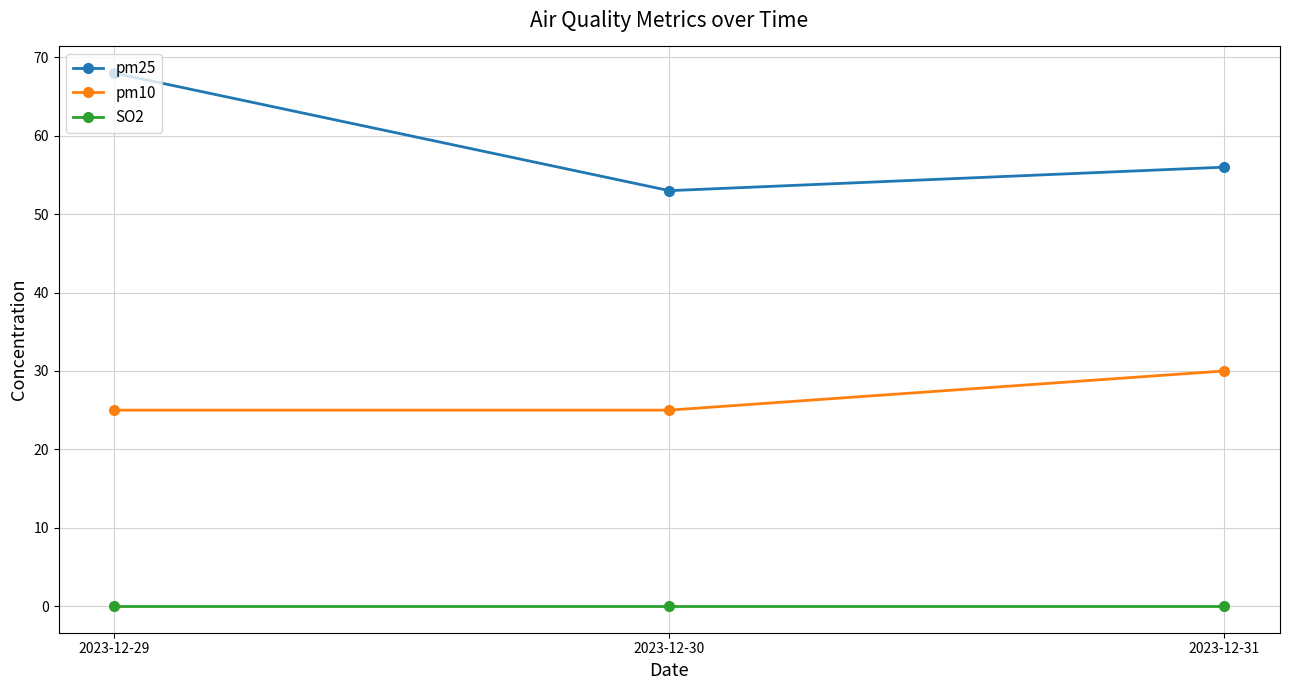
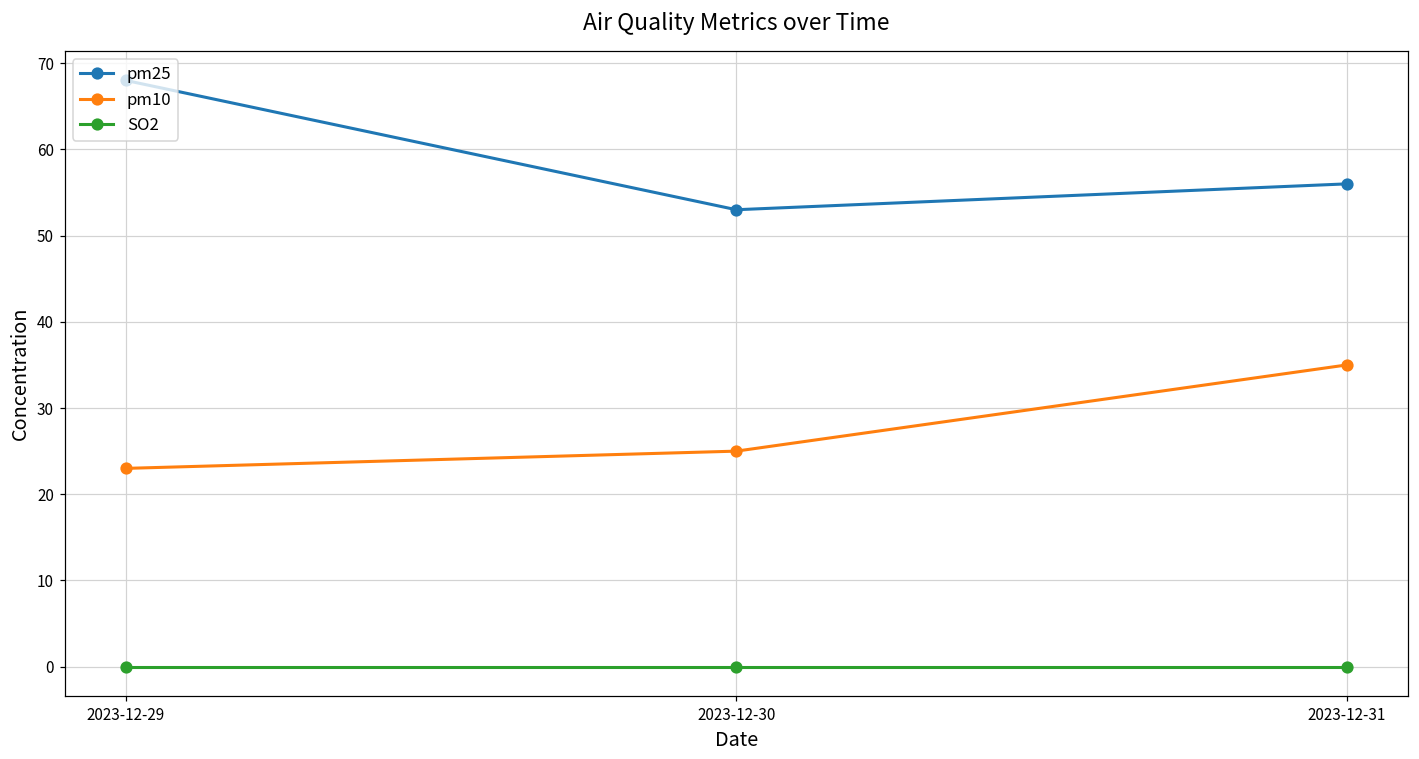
pm10, 2023-12-29: 25 -> 23
pm10, 2023-12-31: 30 -> 35
